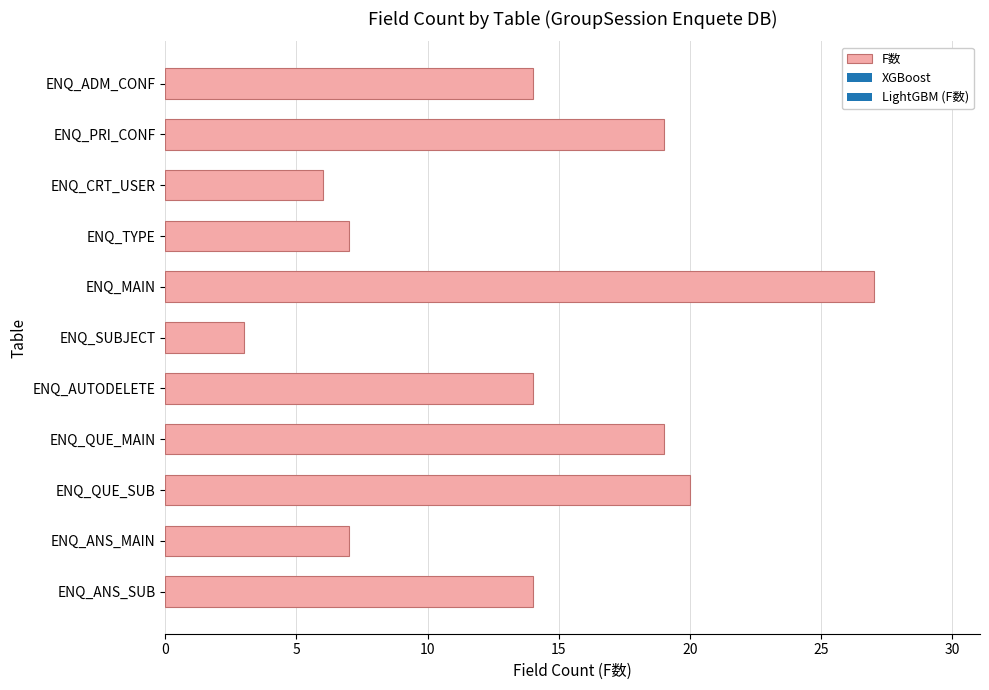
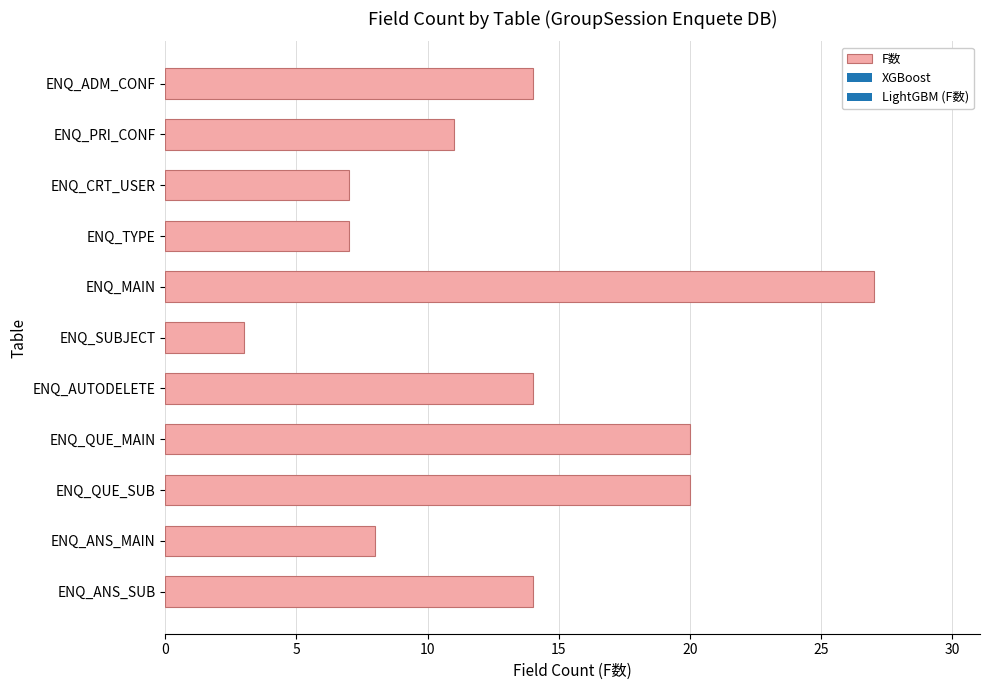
ENQ_PRI_CONF: 19 -> 11
ENQ_CRT_USER: 6 -> 7
ENQ_QUE_MAIN: 19 -> 20
ENQ_ANS_MAIN: 7 -> 8
